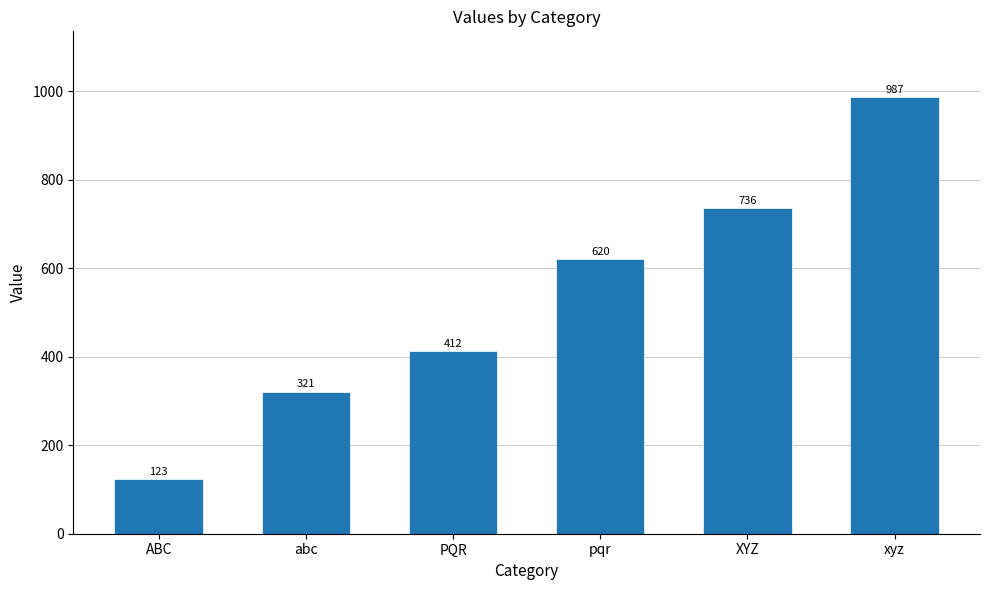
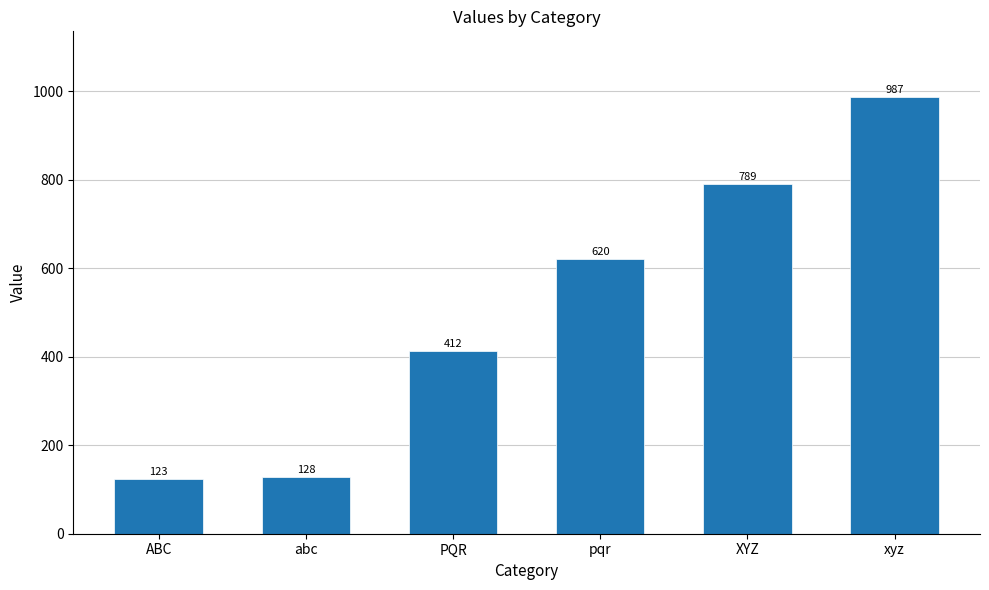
abc: 321 -> 128
XYZ: 736 -> 789
